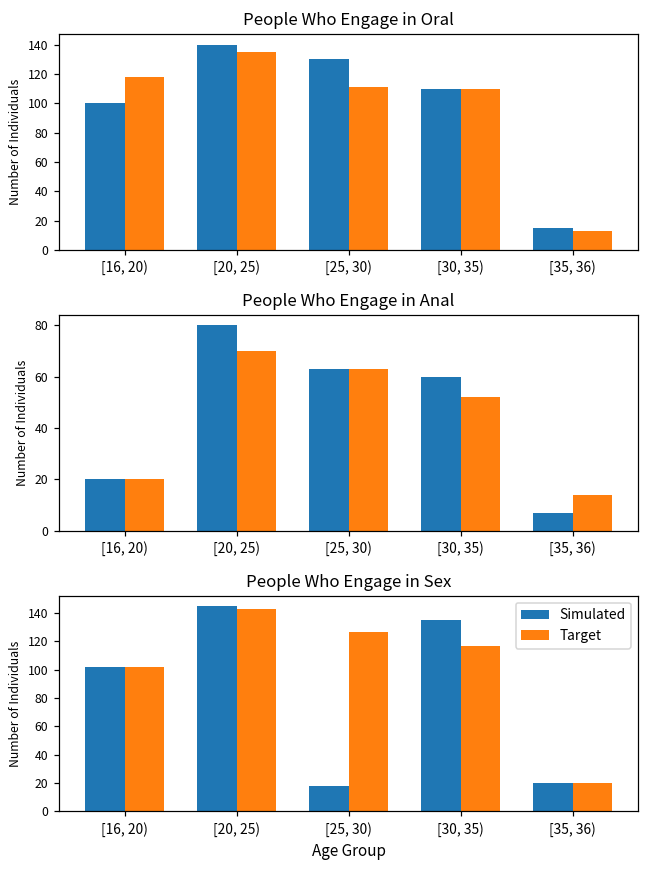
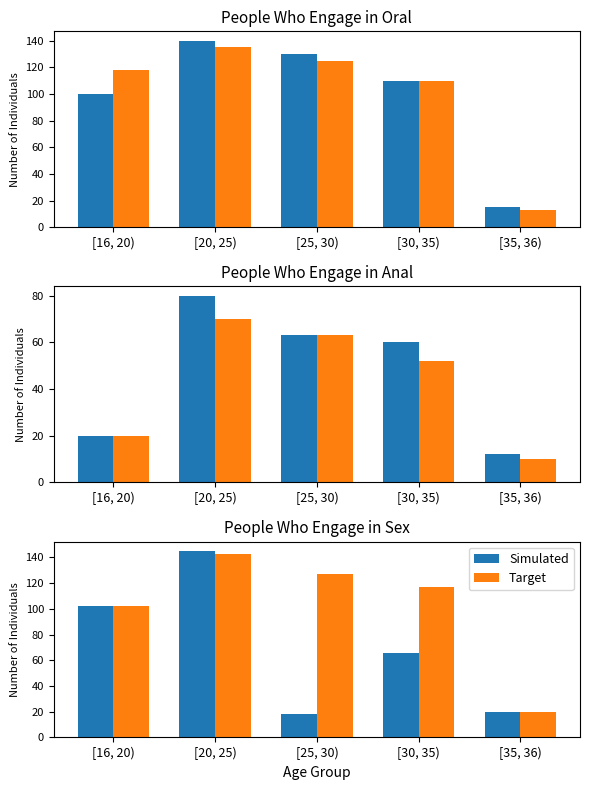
People Who Engage in Oral, Target, [25, 30): 111 -> 125
People Who Engage in Anal, Simulated, [35, 36): 7 -> 12
People Who Engage in Anal, Target, [35, 36): 14 -> 10
People Who Engage in Sex, Simulated, [30, 35): 135 -> 66
